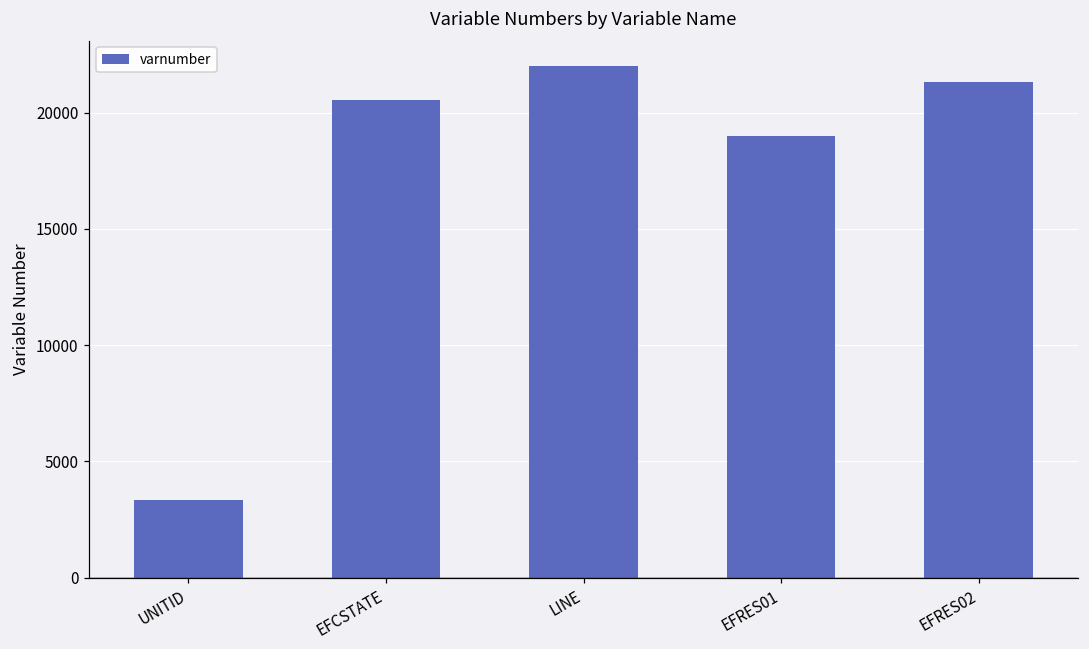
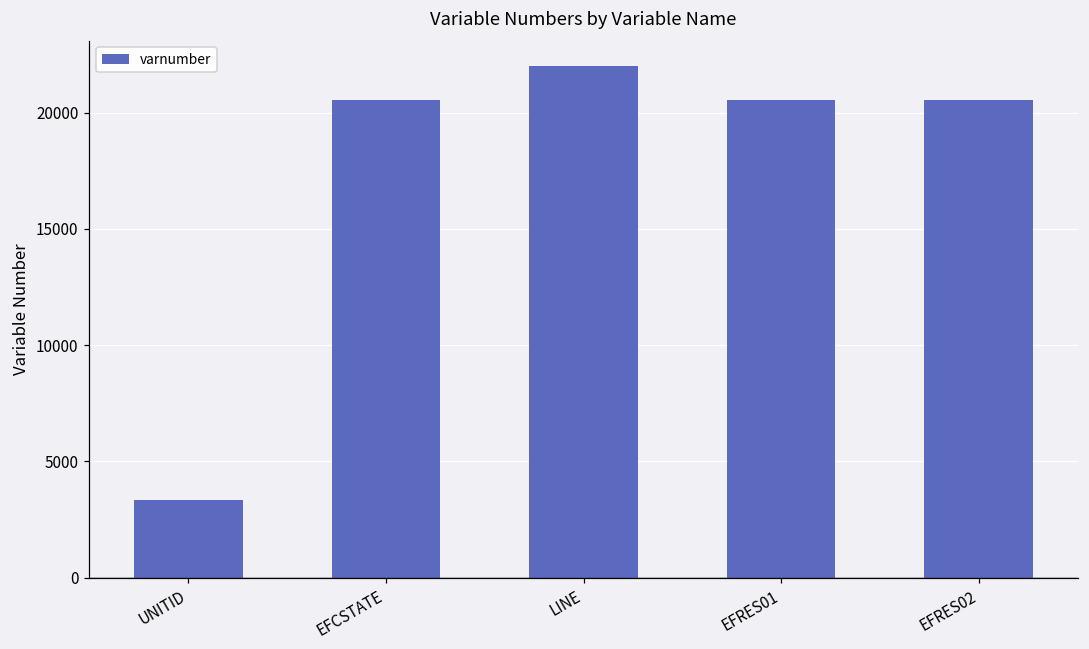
EFRES01: 19000 -> 20600
EFRES02: 21300 -> 20600
